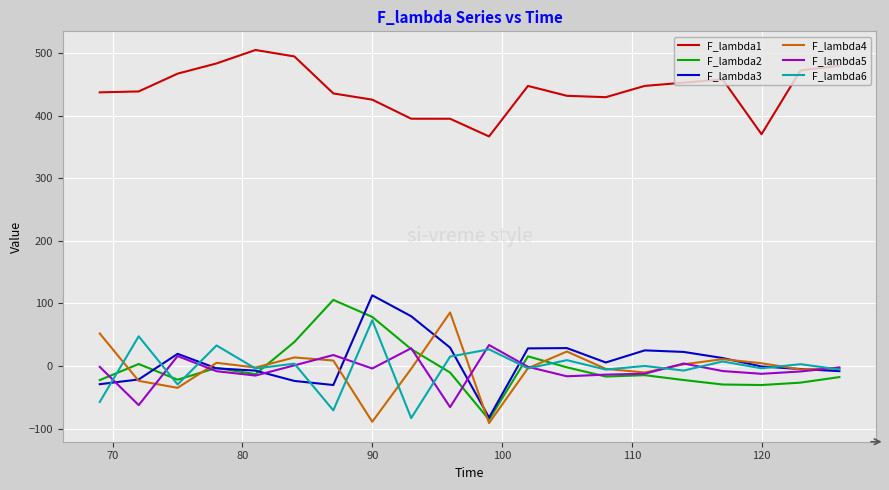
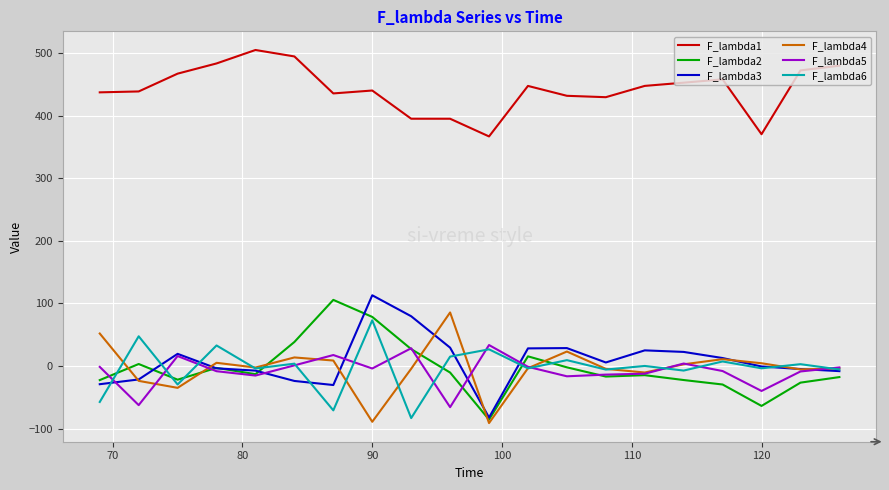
F_lambda1, 90: 430 -> 440
F_lambda2, 120: -30 -> -60
F_lambda5, 120: -10 -> -40
